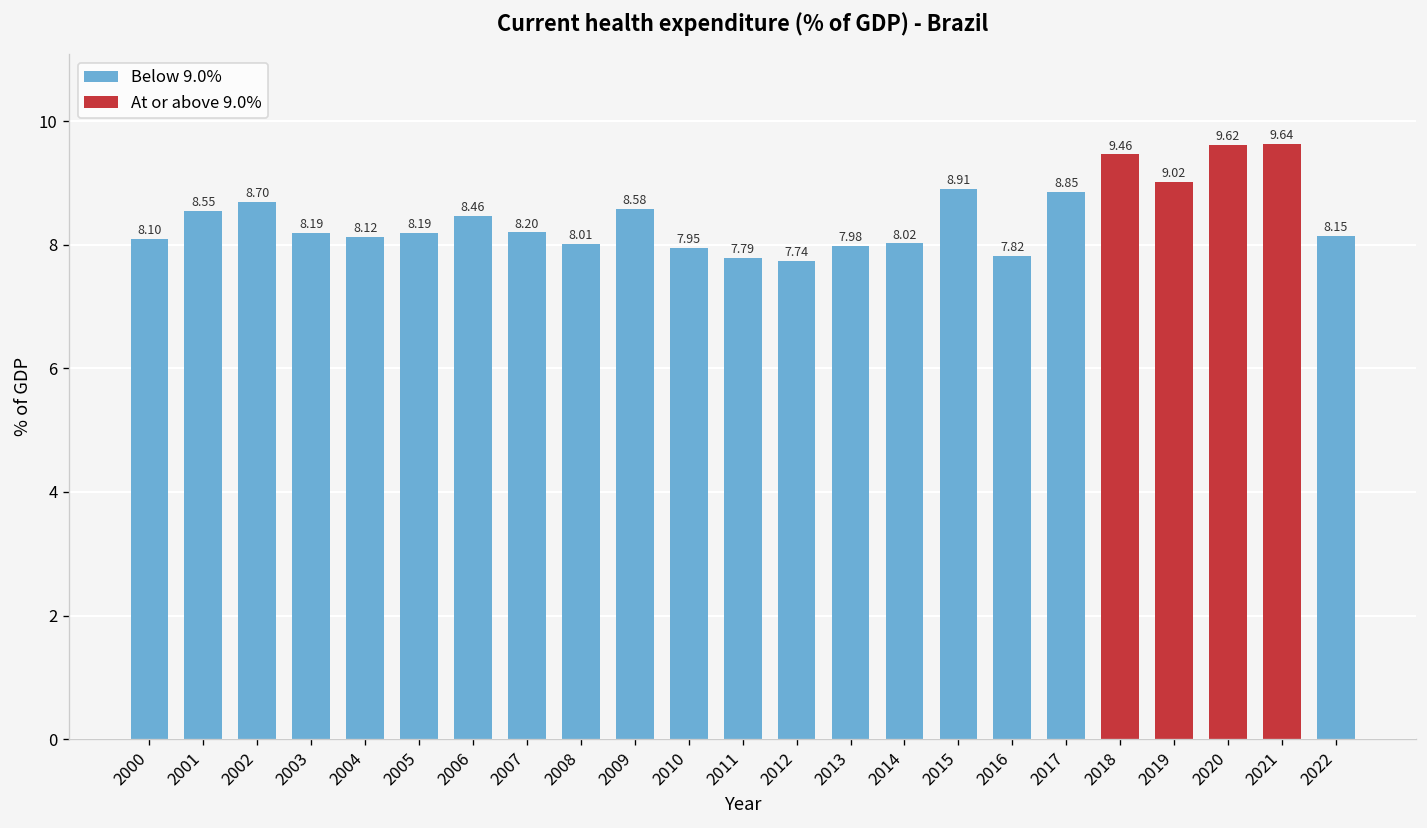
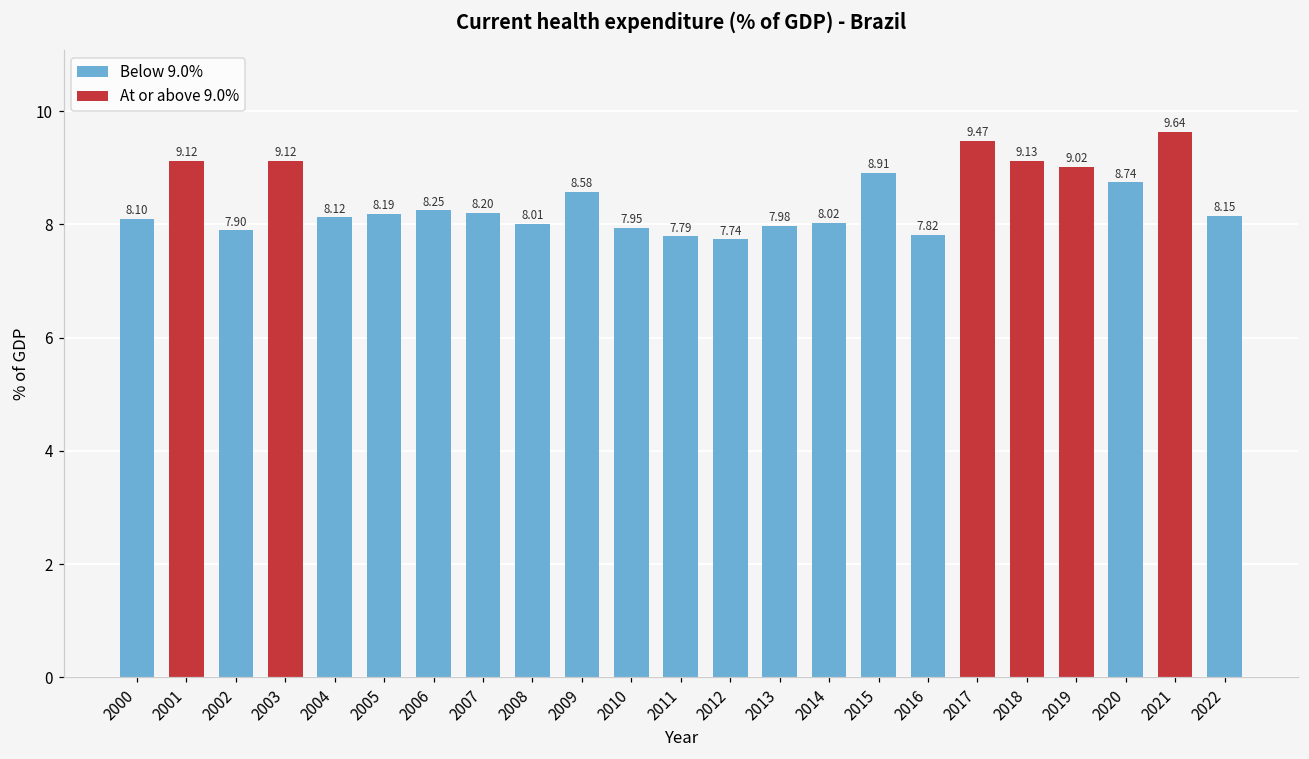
2001: 8.55 -> 9.12
2002: 8.70 -> 7.90
2003: 8.19 -> 9.12
2006: 8.46 -> 8.25
2017: 8.85 -> 9.47
2018: 9.46 -> 9.13
2020: 9.62 -> 8.74
